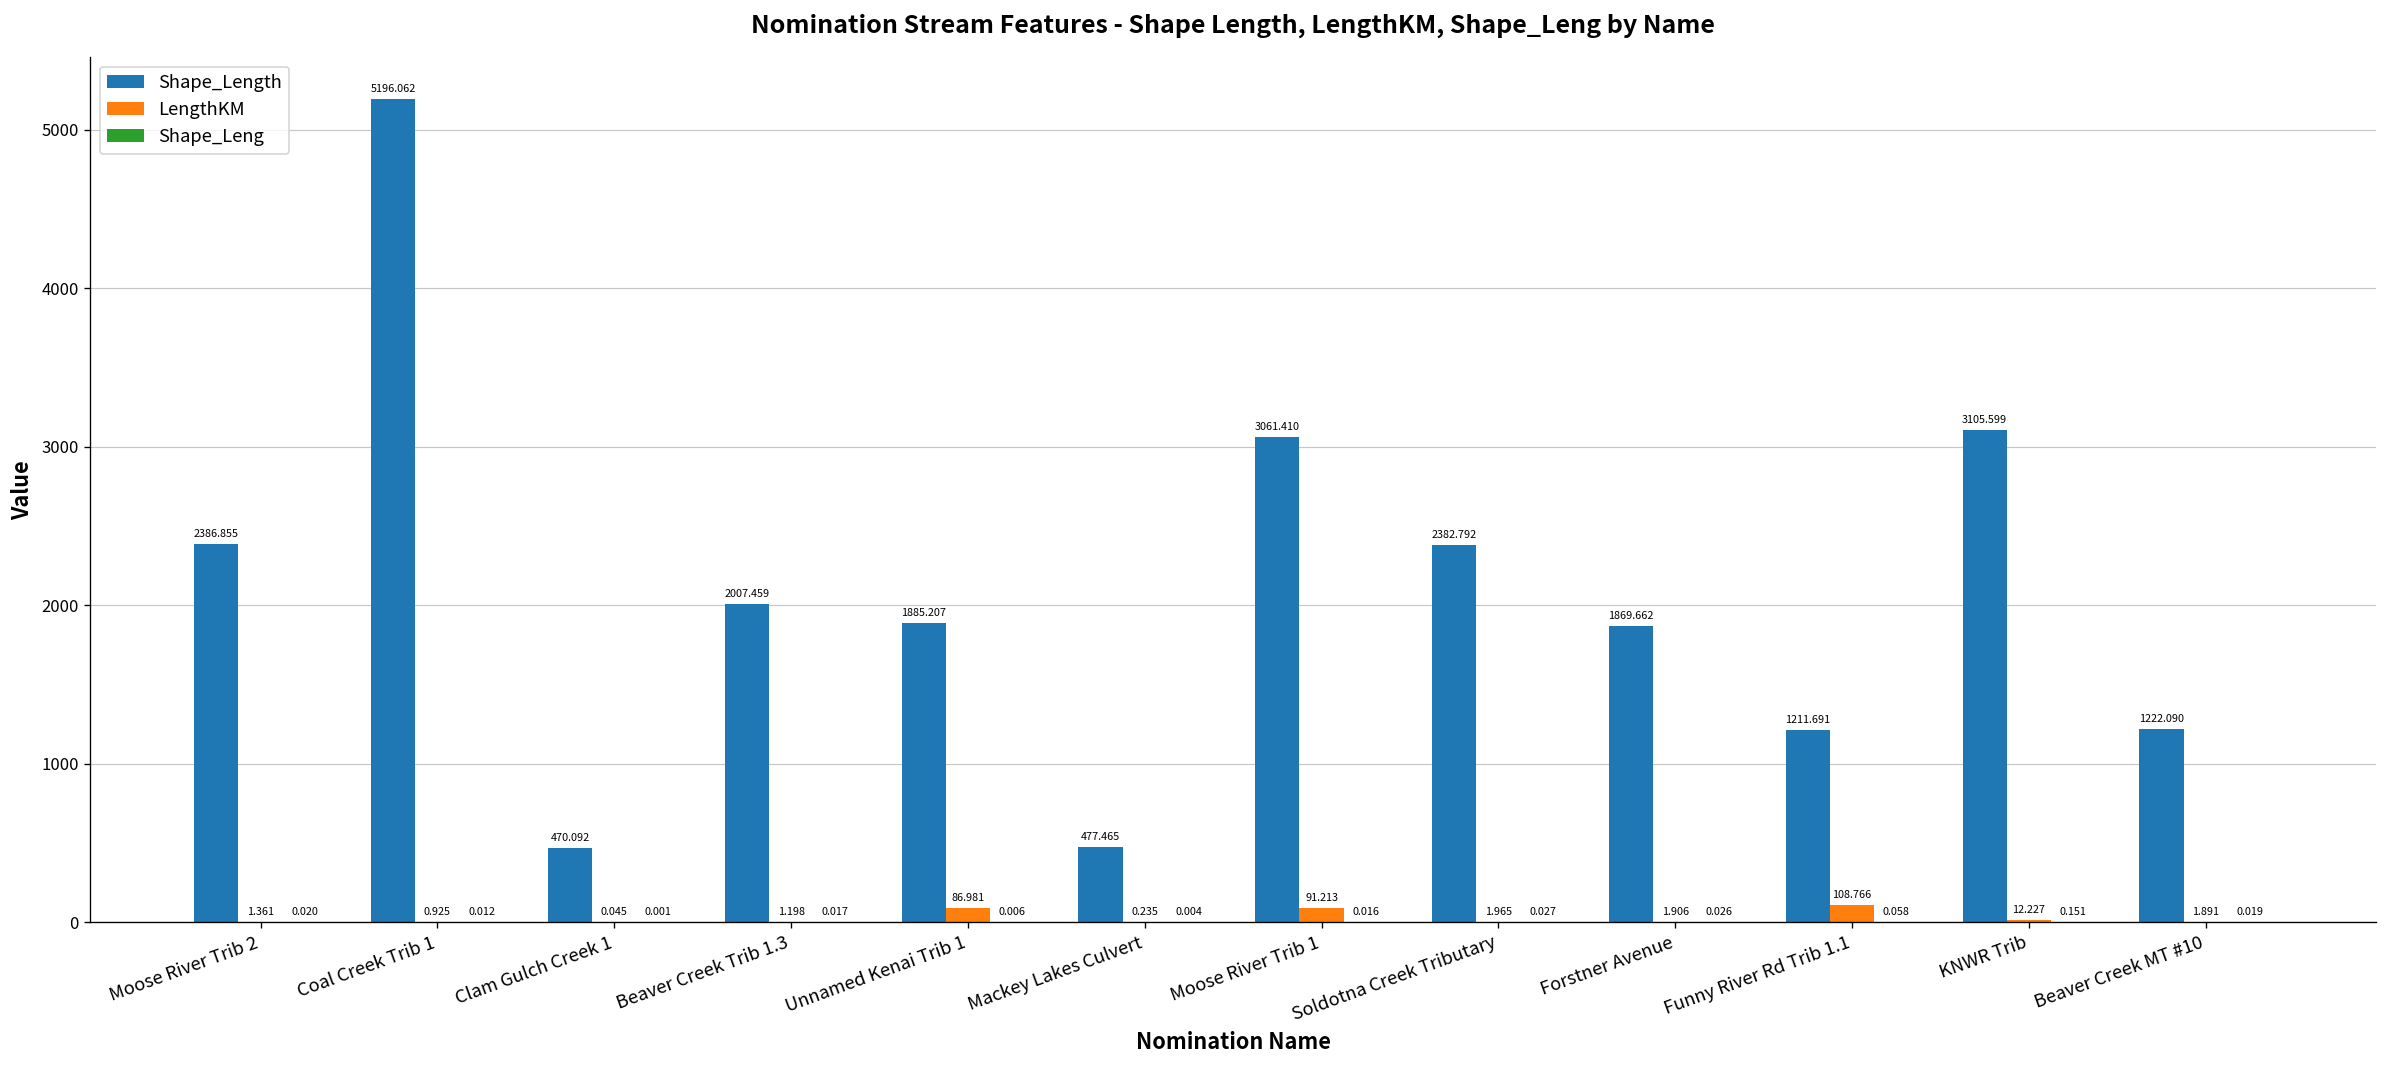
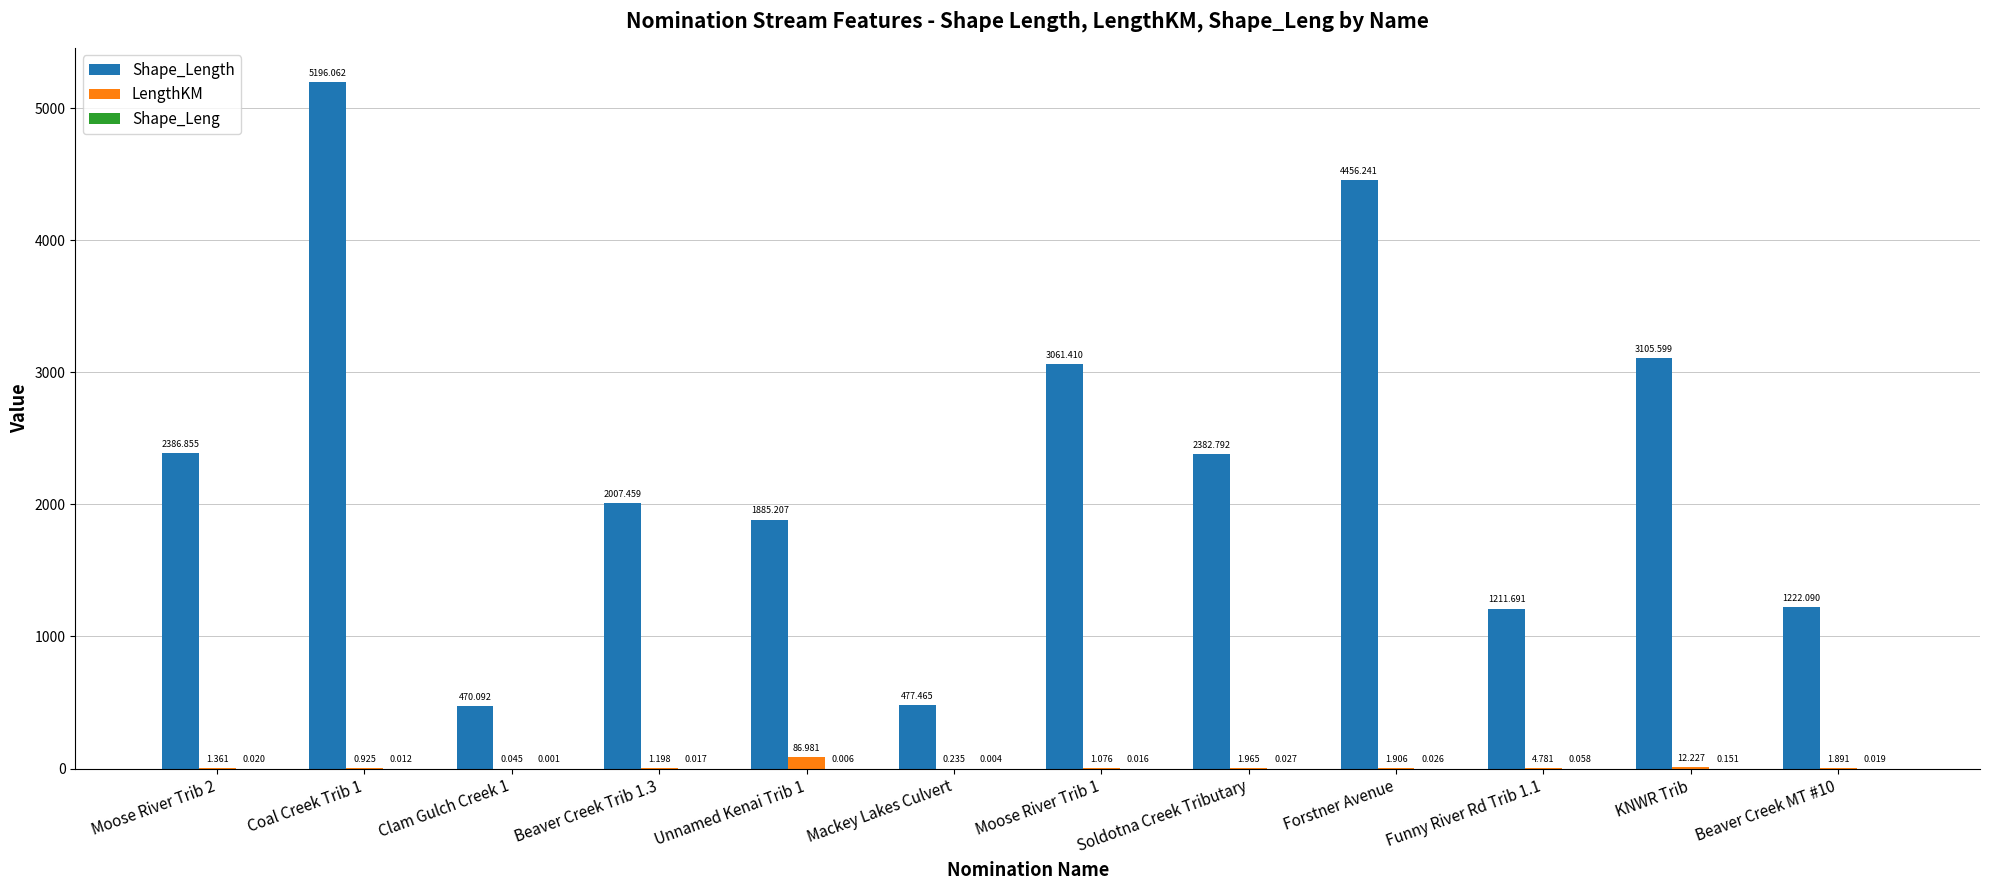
LengthKM, Moose River Trib 1: 91.213 -> 1.076
Shape_Length, Forstner Avenue: 1869.662 -> 4456.241
LengthKM, Funny River Rd Trib 1.1: 108.766 -> 4.781
